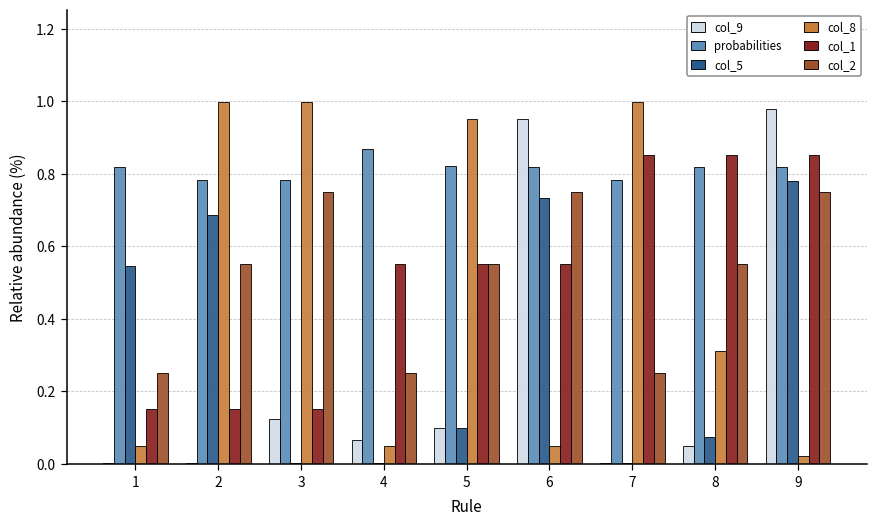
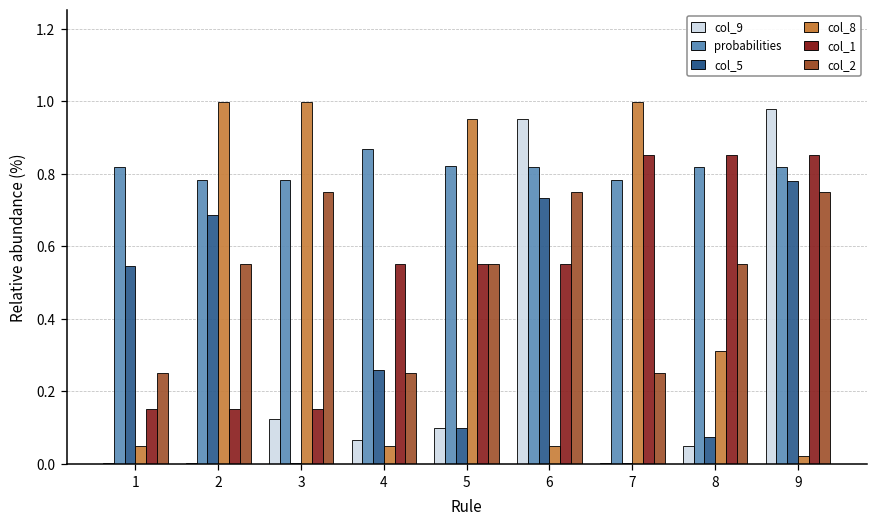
col_5, 4: 0.00 -> 0.26
